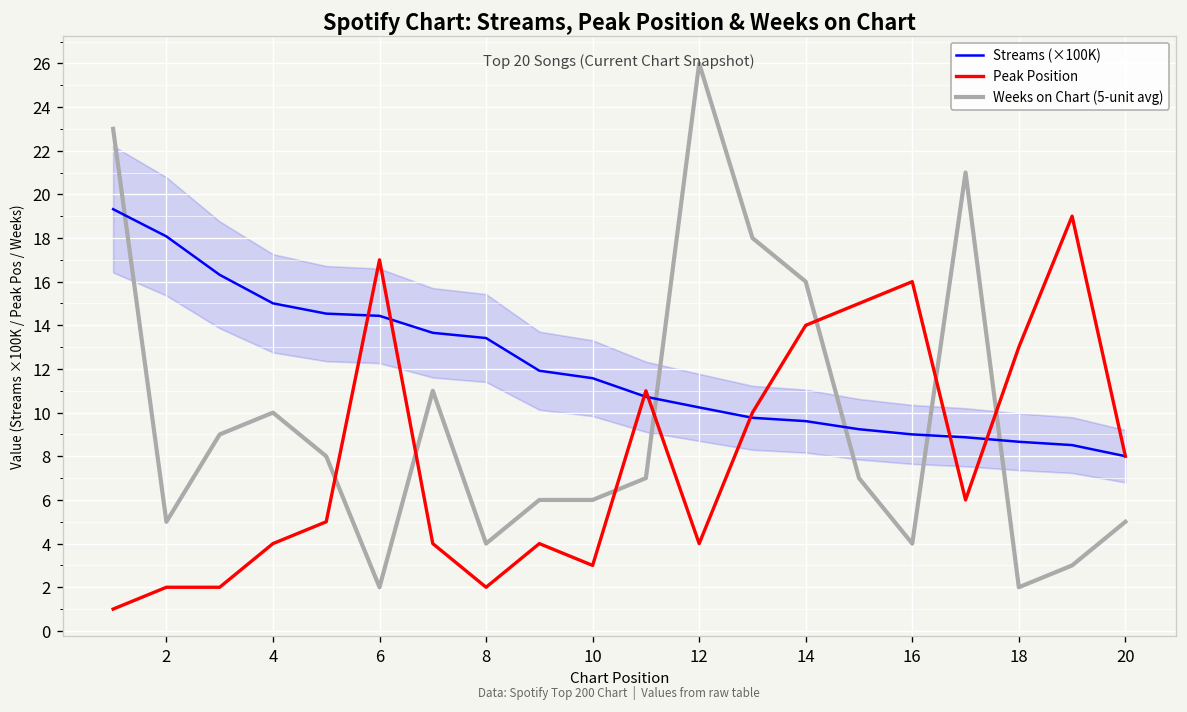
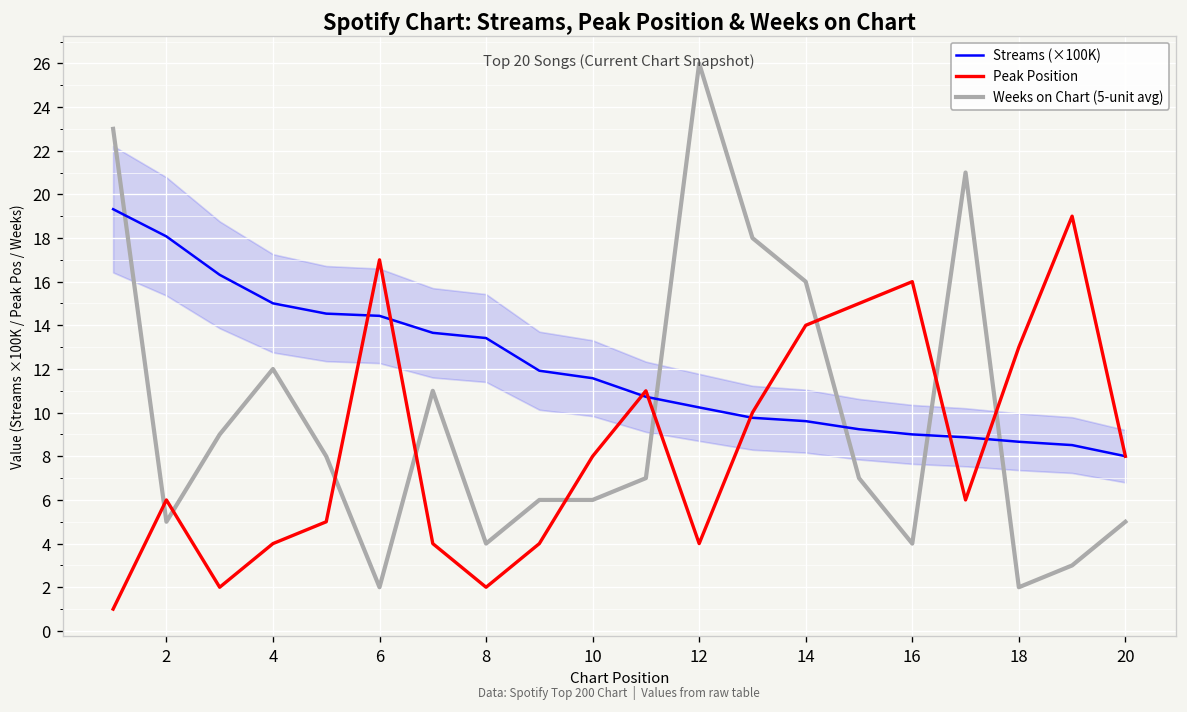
Peak Position, 2: 2 -> 6
Weeks on Chart (5-unit avg), 4: 10 -> 12
Peak Position, 10: 3 -> 8
